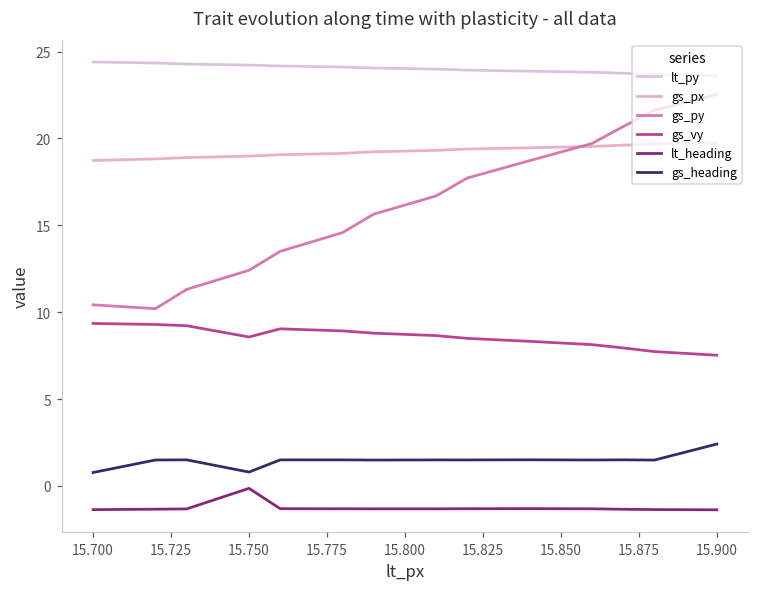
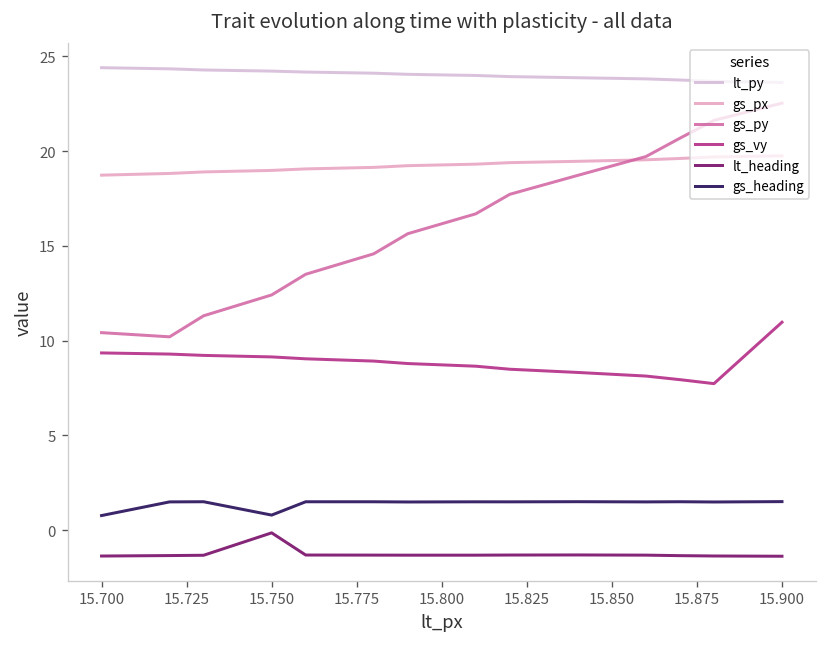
gs_vy, 15.750: 8.6 -> 9.1
gs_vy, 15.900: 7.5 -> 11.0
gs_heading, 15.900: 2.4 -> 1.5
